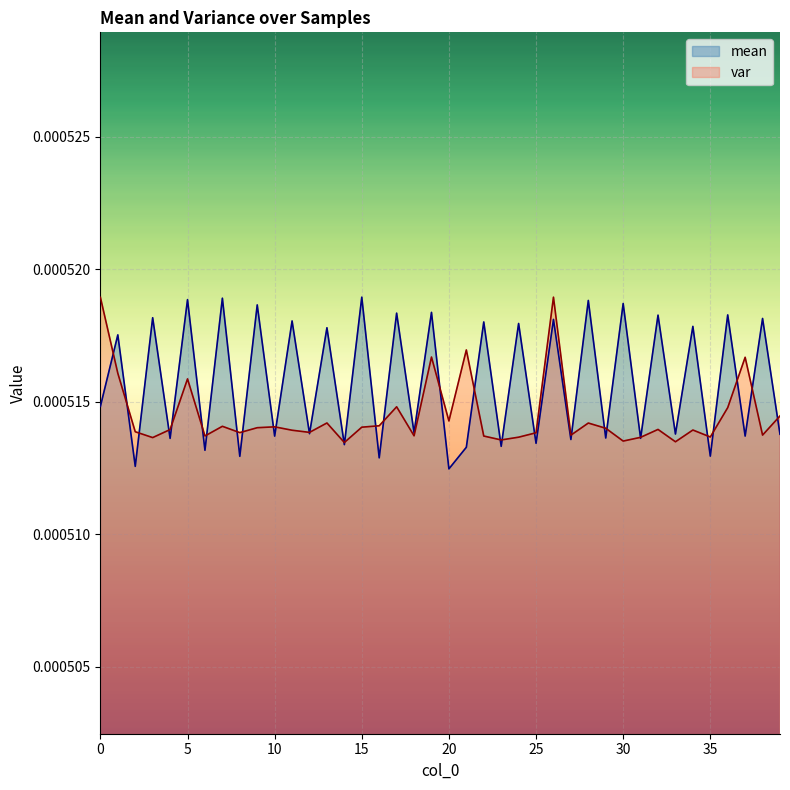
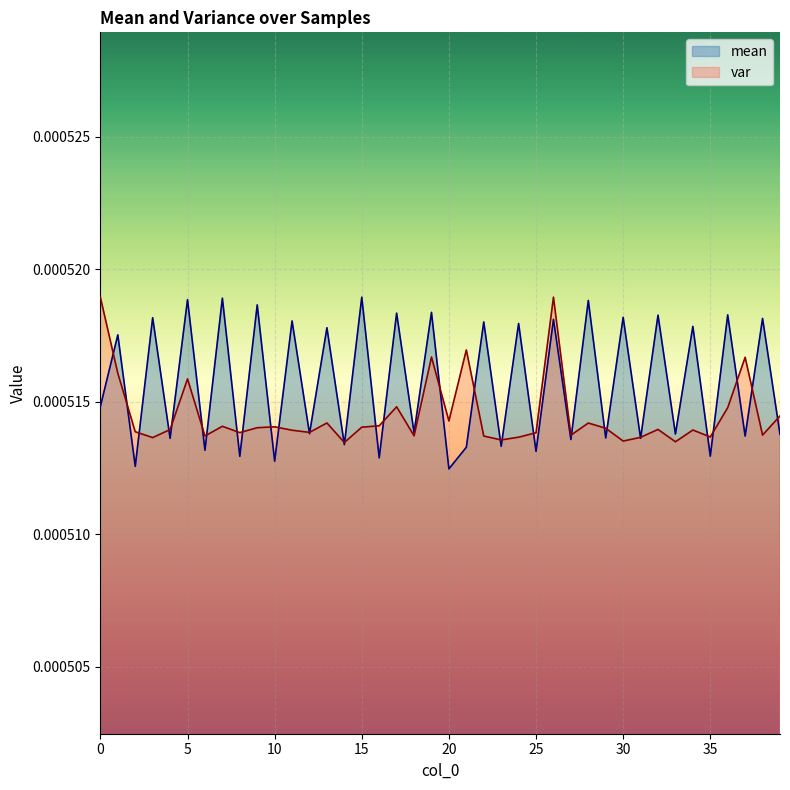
mean, 10: 0.0005137 -> 0.0005128
mean, 25: 0.0005134 -> 0.0005131
mean, 30: 0.0005187 -> 0.0005182
